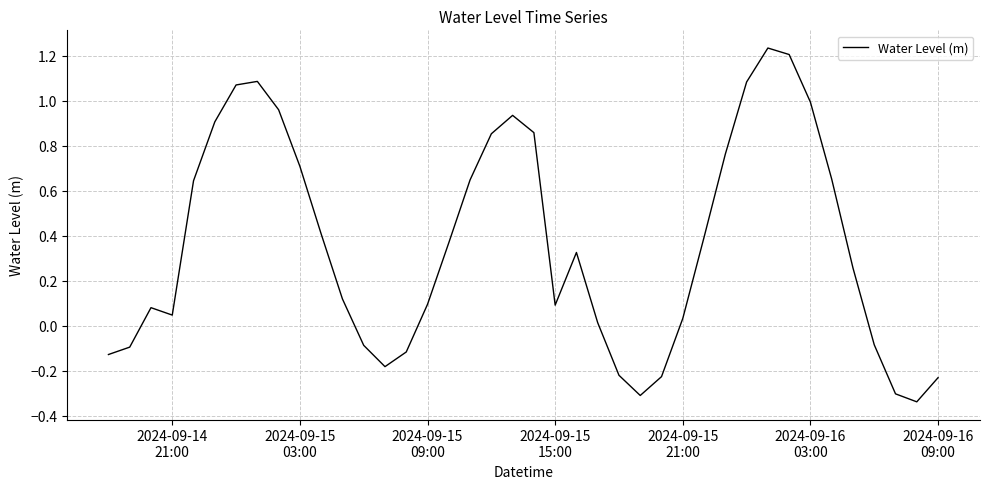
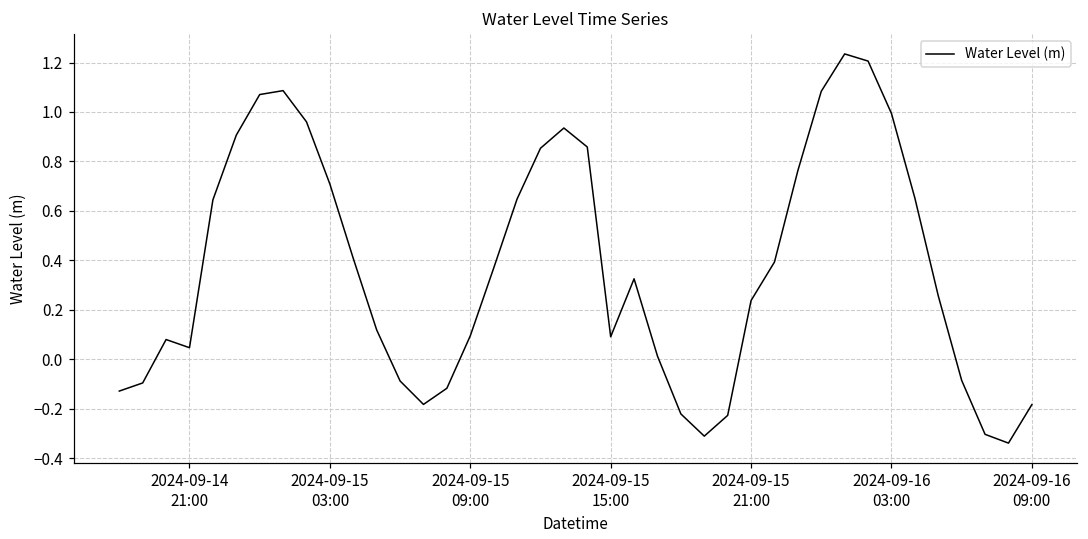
2024-09-15 21:00: 0.03 -> 0.24
2024-09-16 09:00: -0.23 -> -0.18
